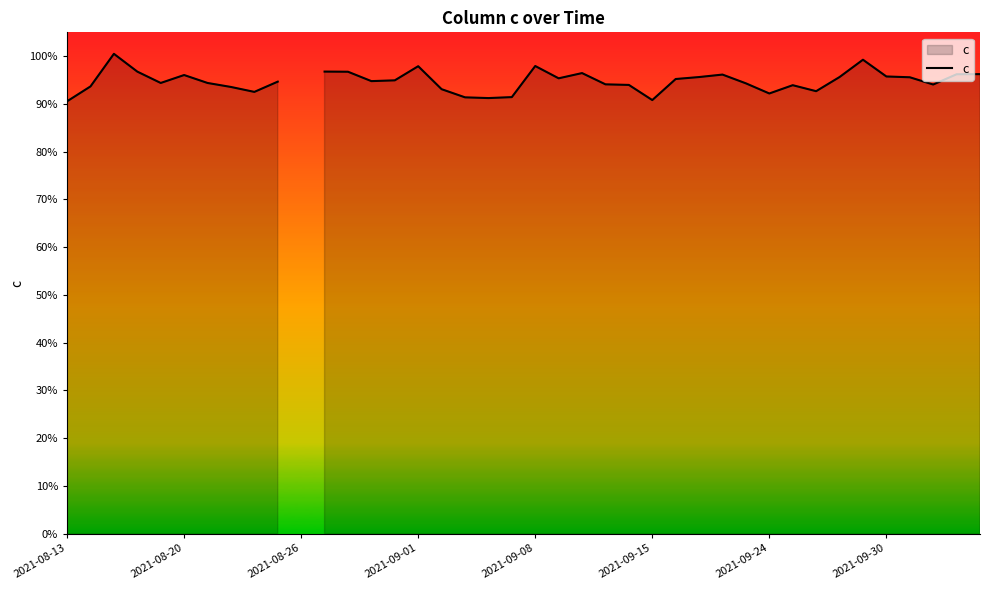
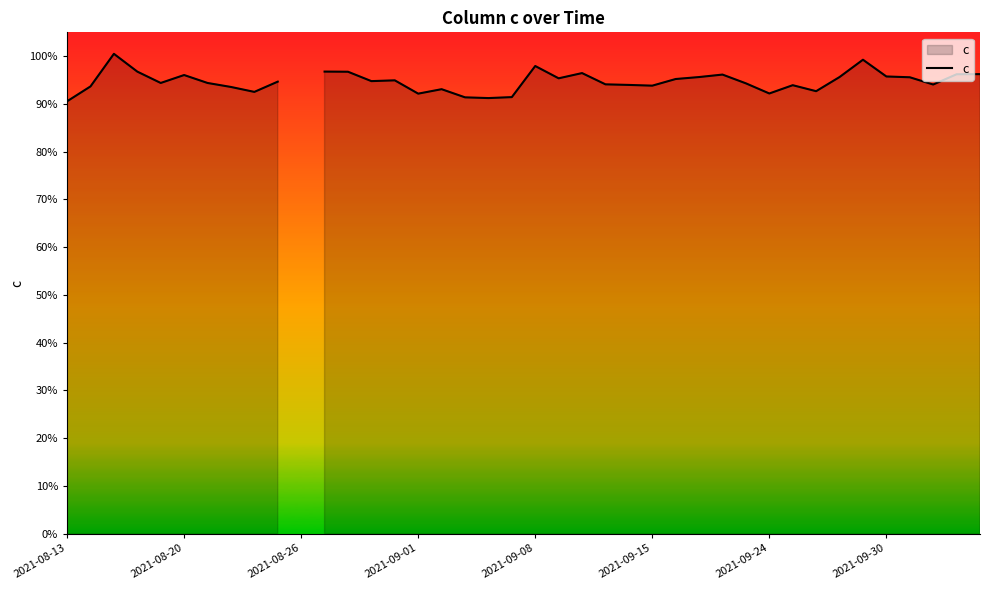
2021-09-01: 98% -> 92%
2021-09-15: 91% -> 94%
